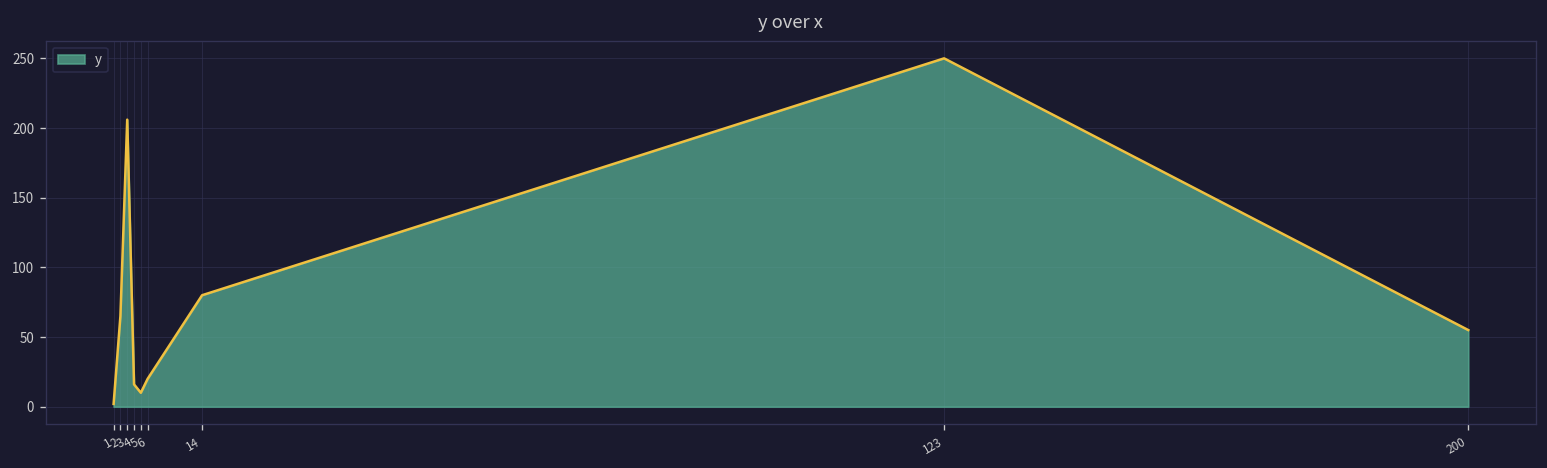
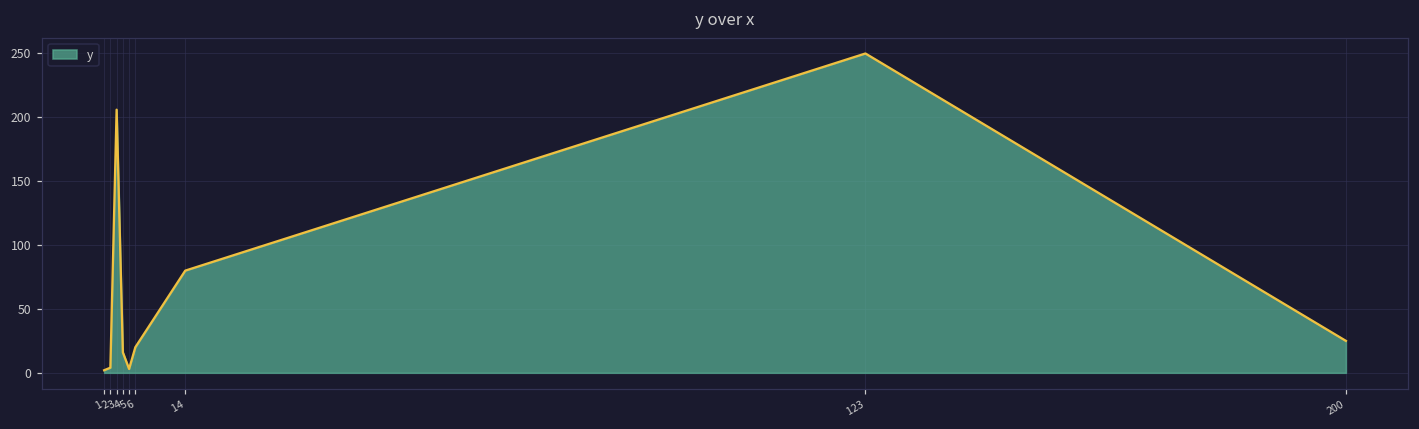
2: 65 -> 4
5: 10 -> 3
200: 55 -> 25
